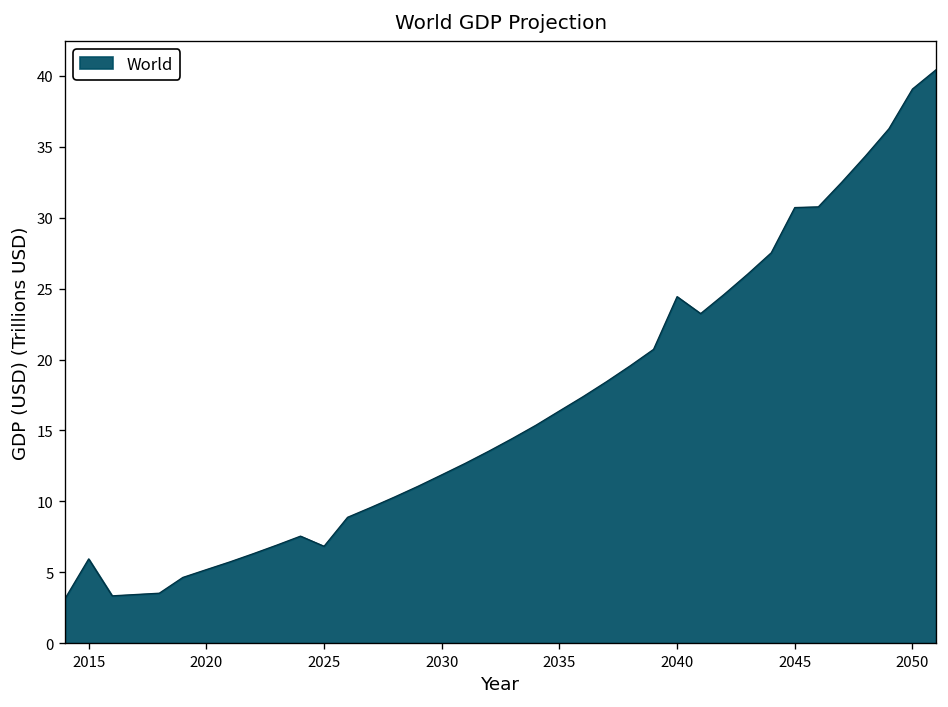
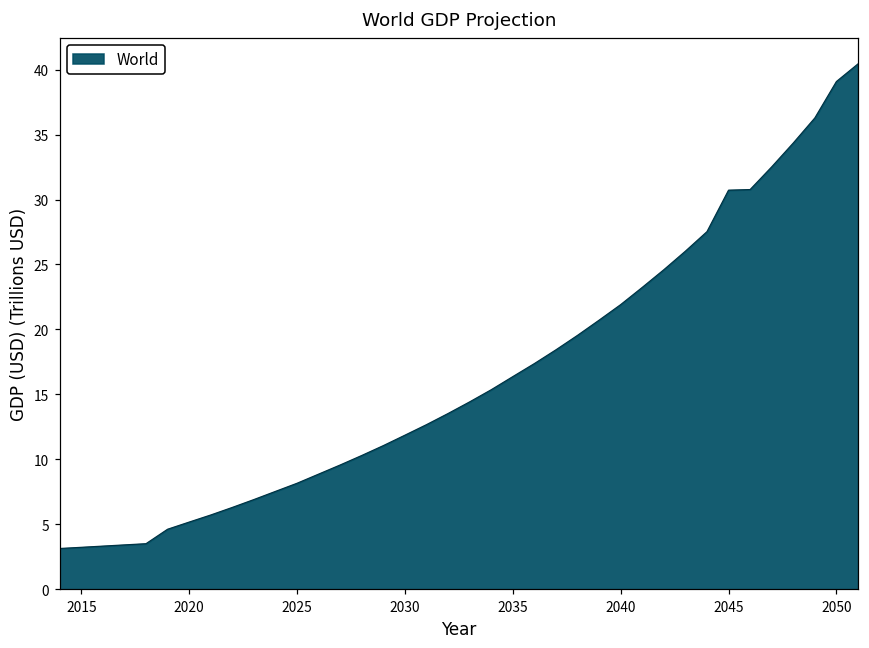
2015: 5.9 -> 3.2
2025: 6.8 -> 8.2
2040: 24.4 -> 21.9
